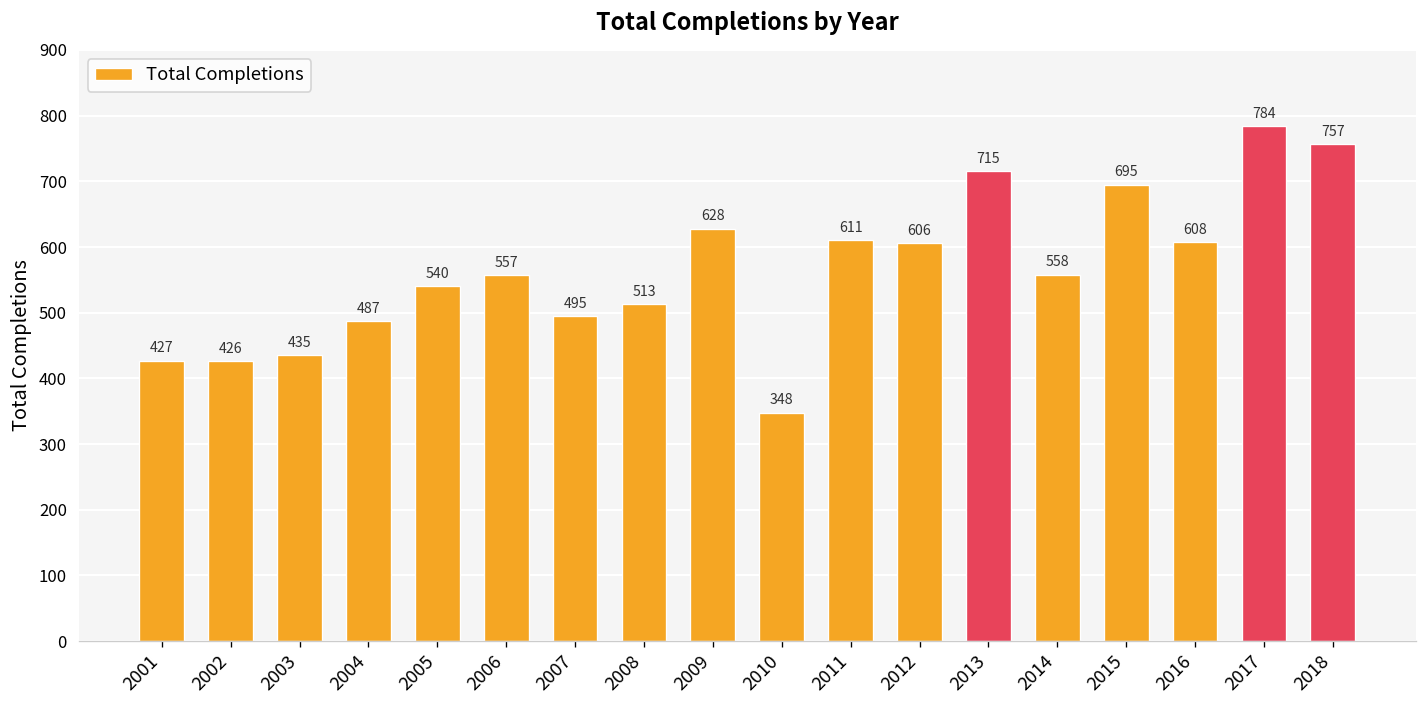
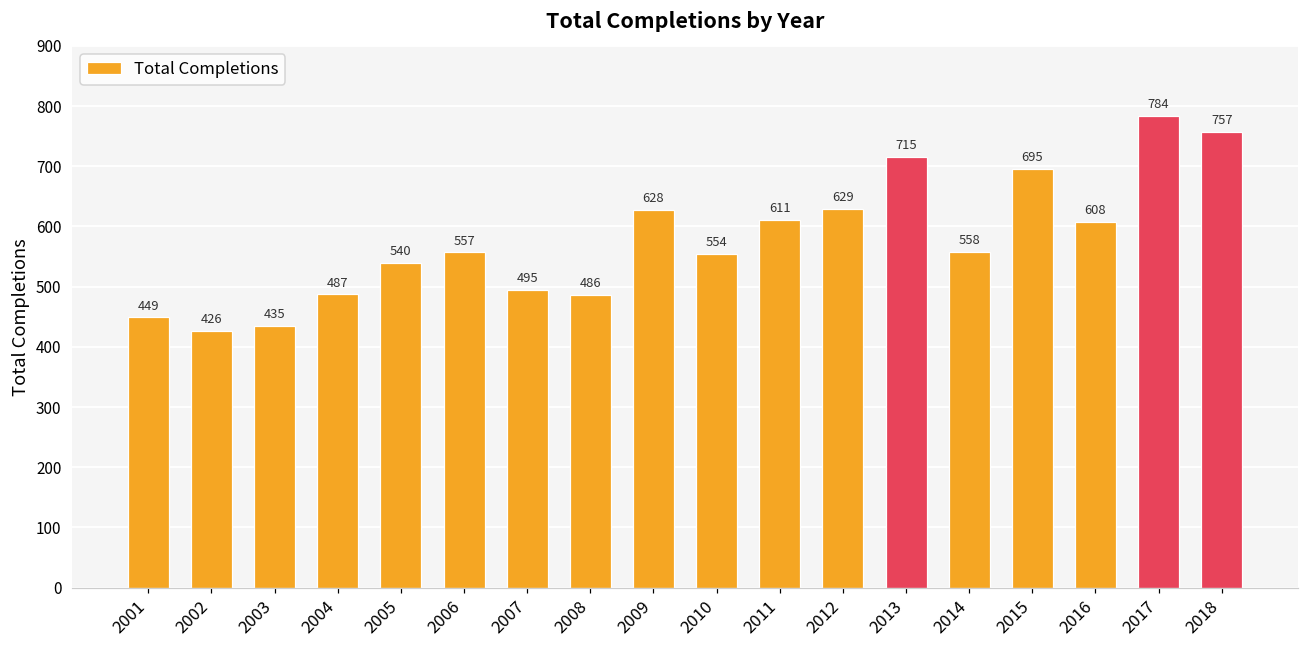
2001: 427 -> 449
2008: 513 -> 486
2010: 348 -> 554
2012: 606 -> 629
